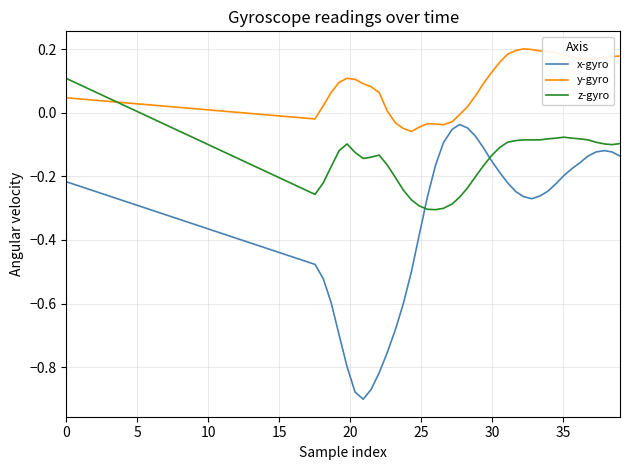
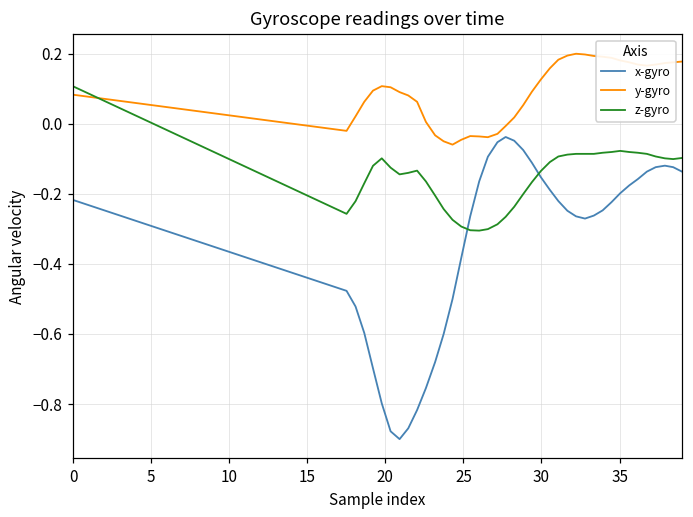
y-gyro, 0: 0.05 -> 0.08
